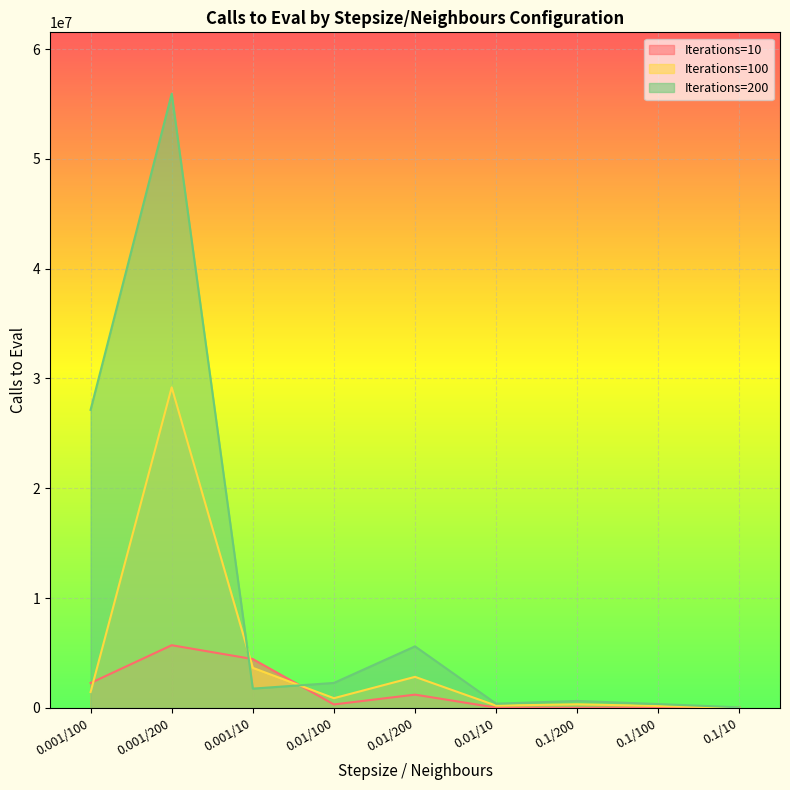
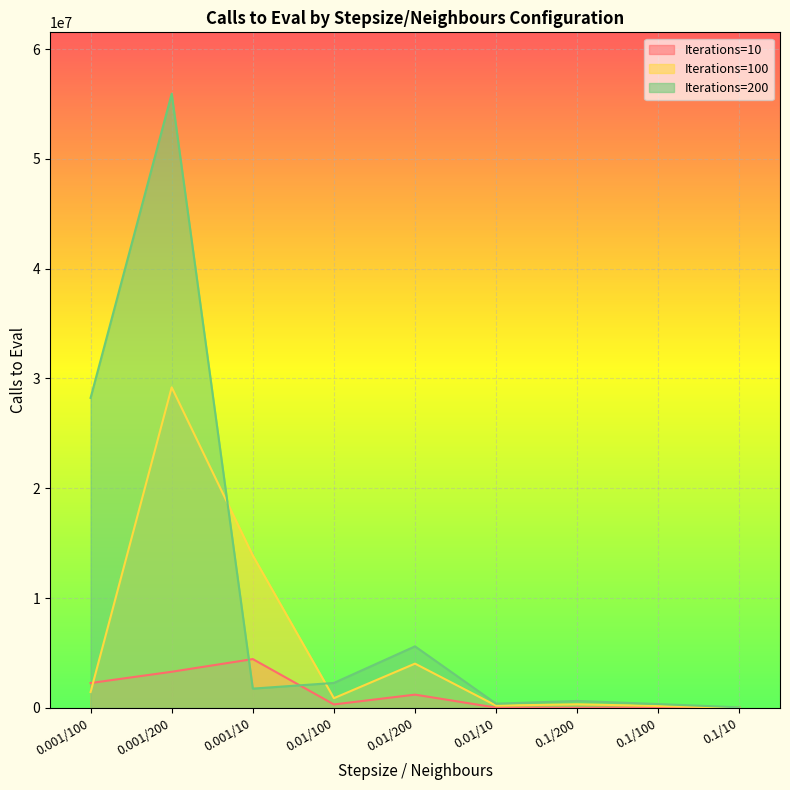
Iterations=200, 0.001/100: 27100000 -> 28200000
Iterations=10, 0.001/200: 5700000 -> 3300000
Iterations=100, 0.001/10: 3600000 -> 13900000
Iterations=100, 0.01/200: 2800000 -> 4000000
